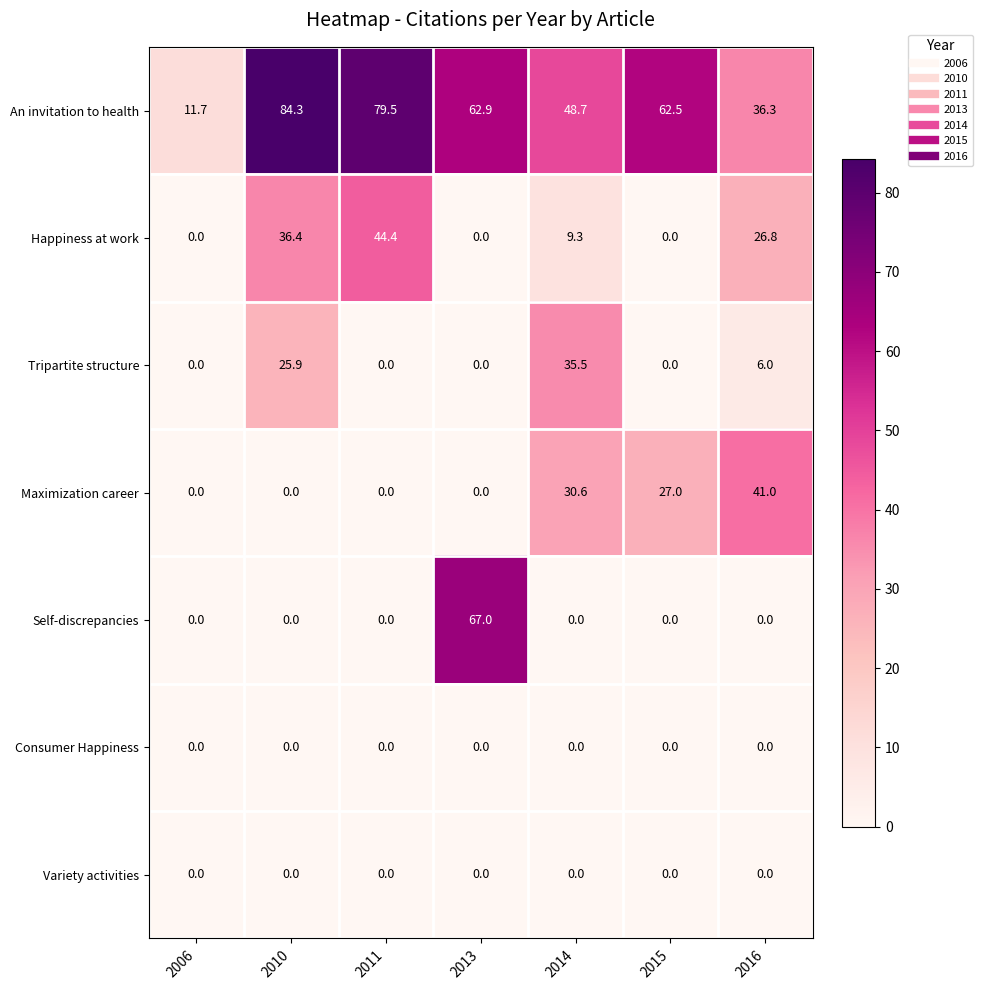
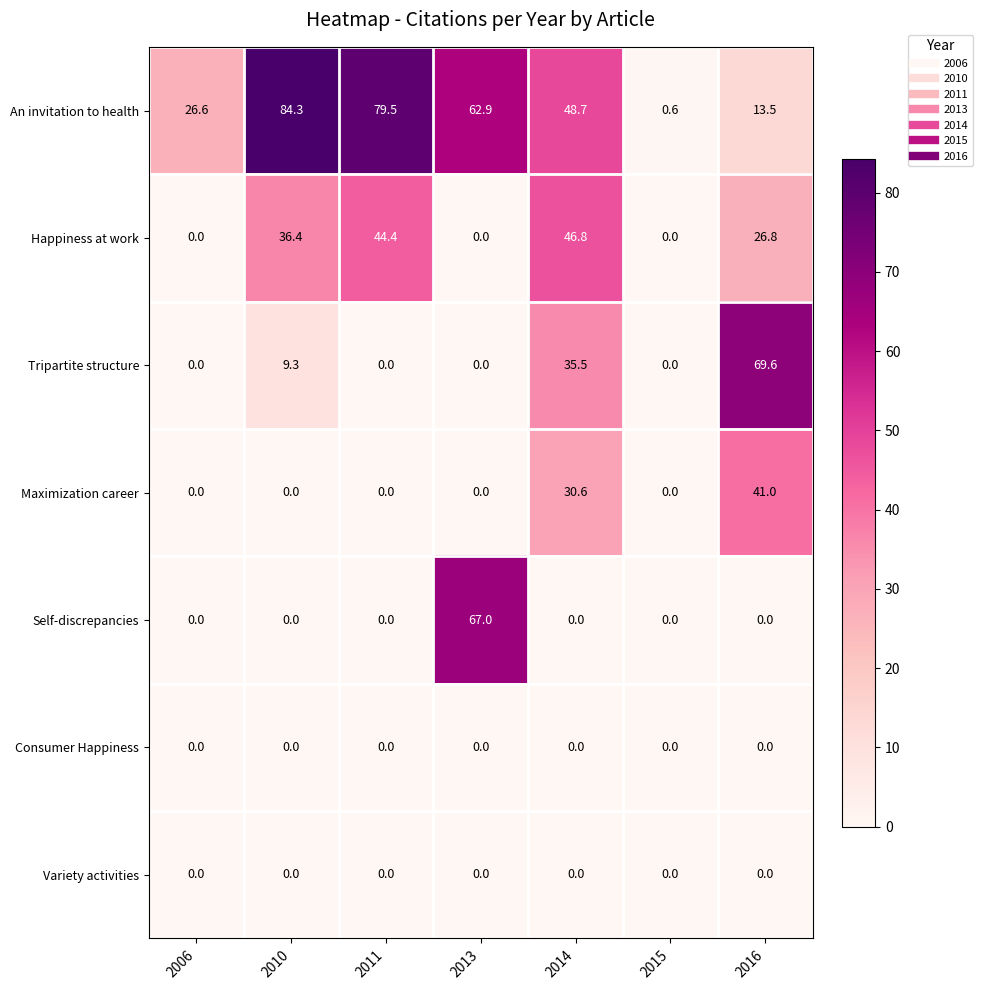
An invitation to health, 2006: 11.7 -> 26.6
An invitation to health, 2015: 62.5 -> 0.6
An invitation to health, 2016: 36.3 -> 13.5
Happiness at work, 2014: 9.3 -> 46.8
Tripartite structure, 2010: 25.9 -> 9.3
Tripartite structure, 2016: 6.0 -> 69.6
Maximization career, 2015: 27.0 -> 0.0
